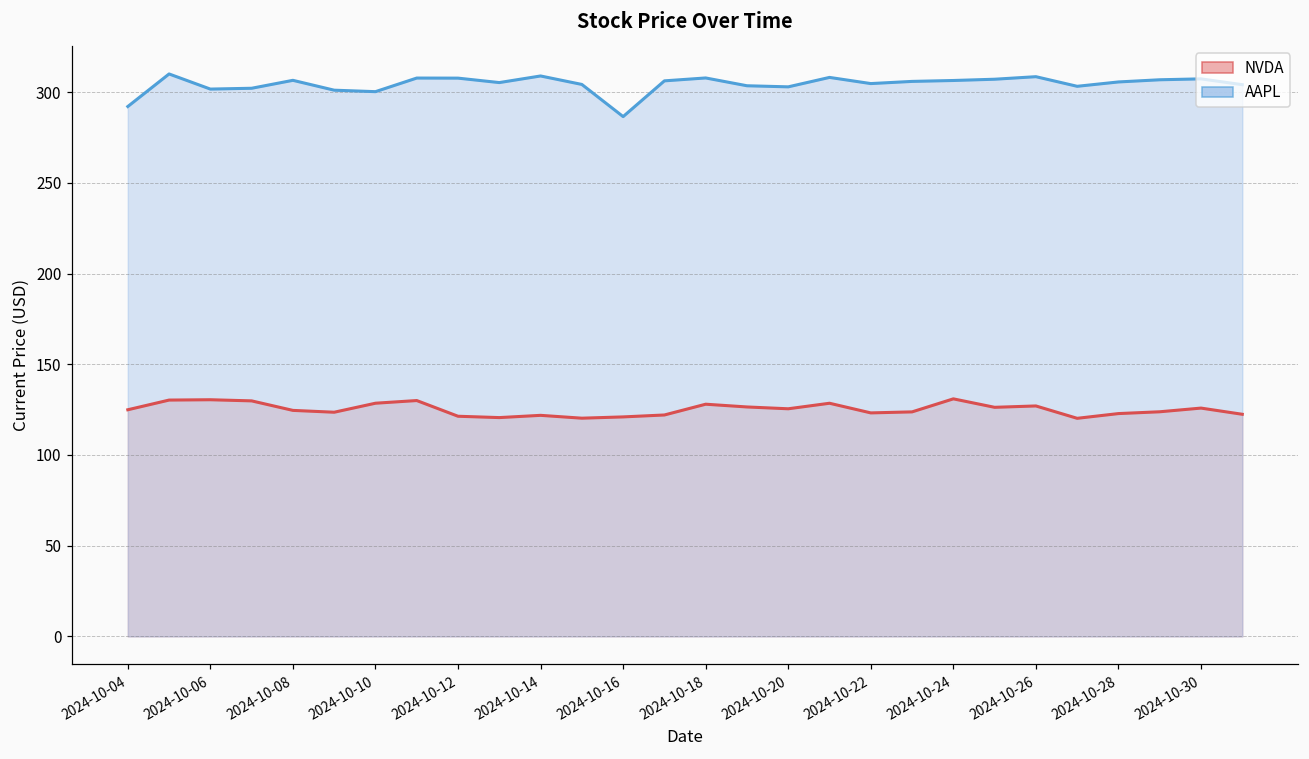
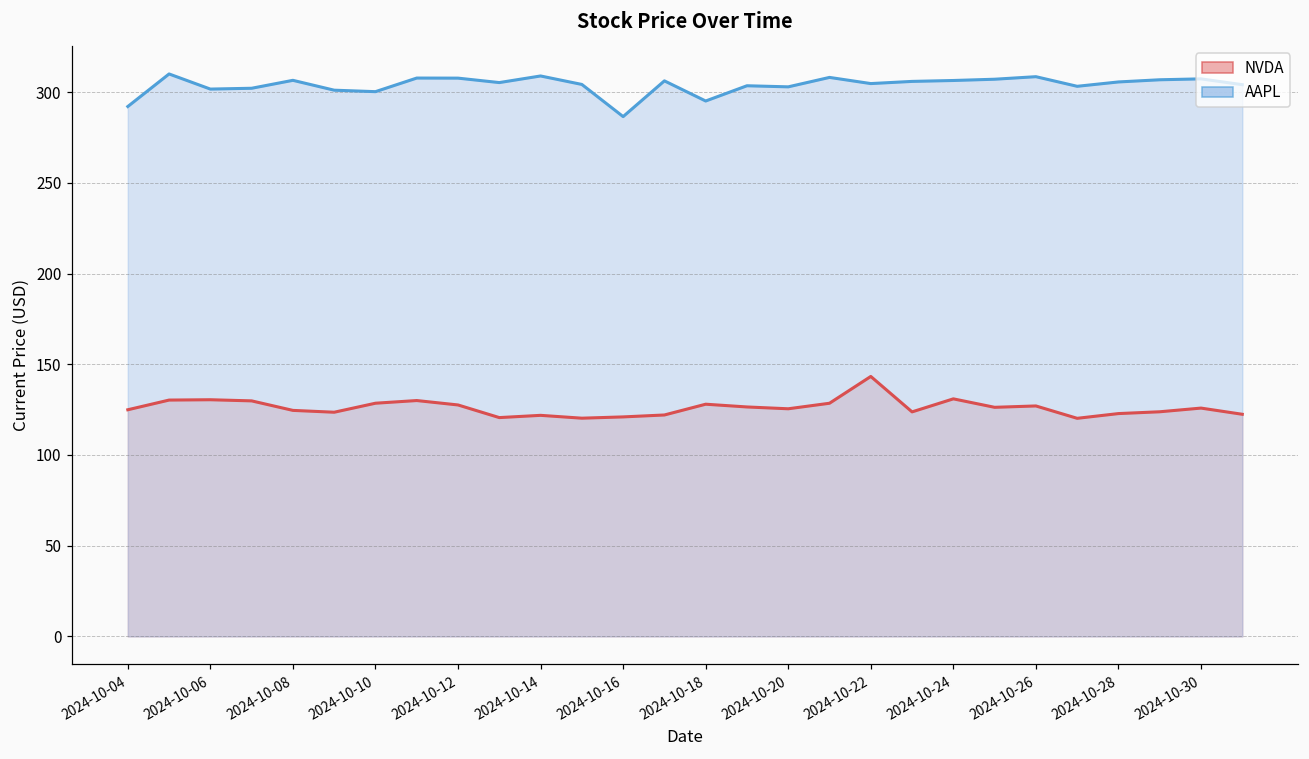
NVDA, 2024-10-12: 121 -> 128
AAPL, 2024-10-18: 308 -> 295
NVDA, 2024-10-22: 123 -> 143
